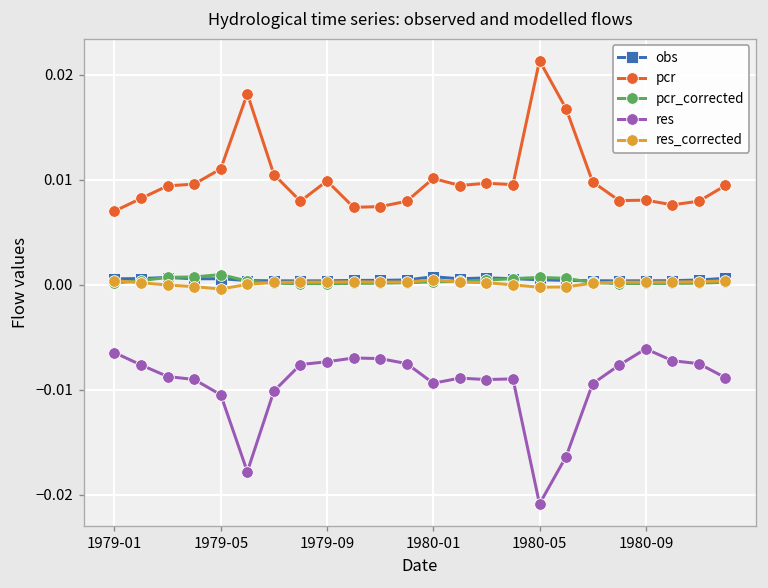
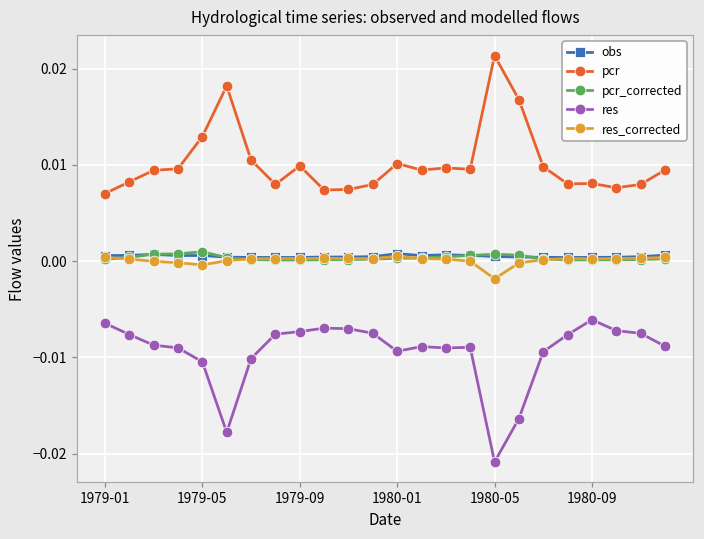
pcr, 1979-05: 0.011 -> 0.013
res_corrected, 1980-05: 0.000 -> -0.002
